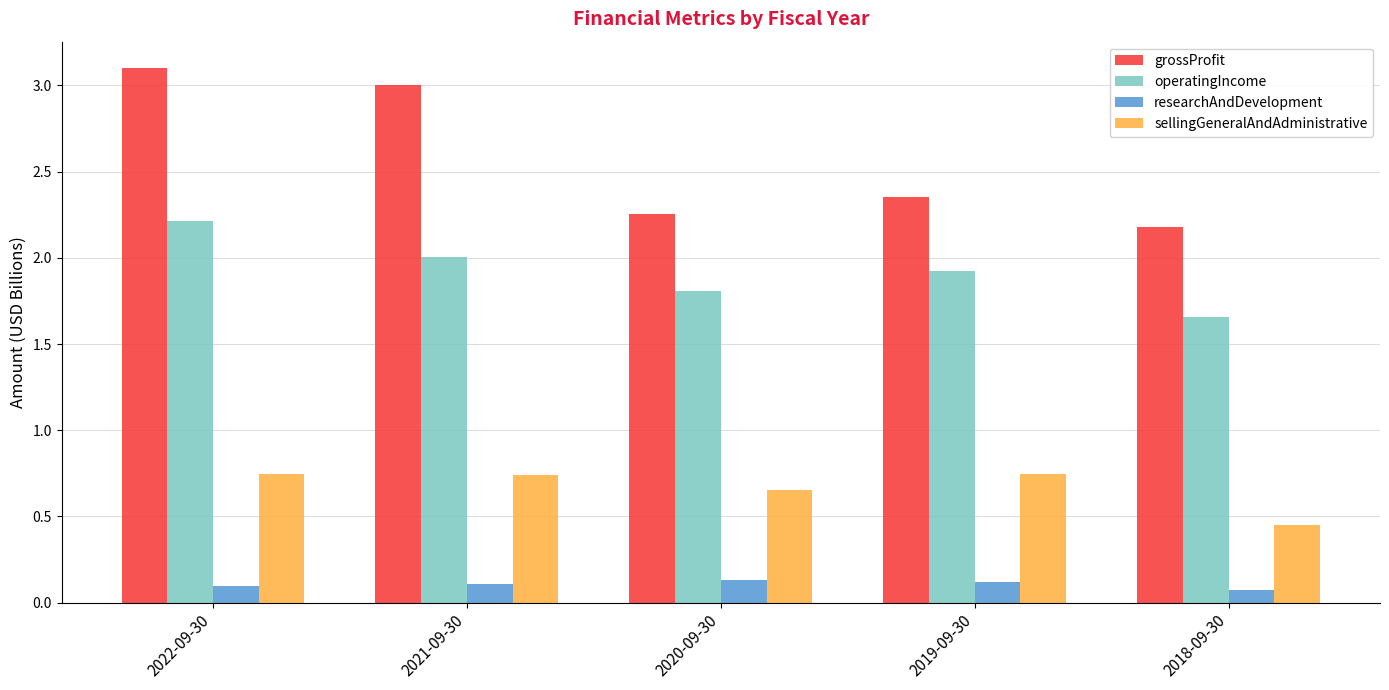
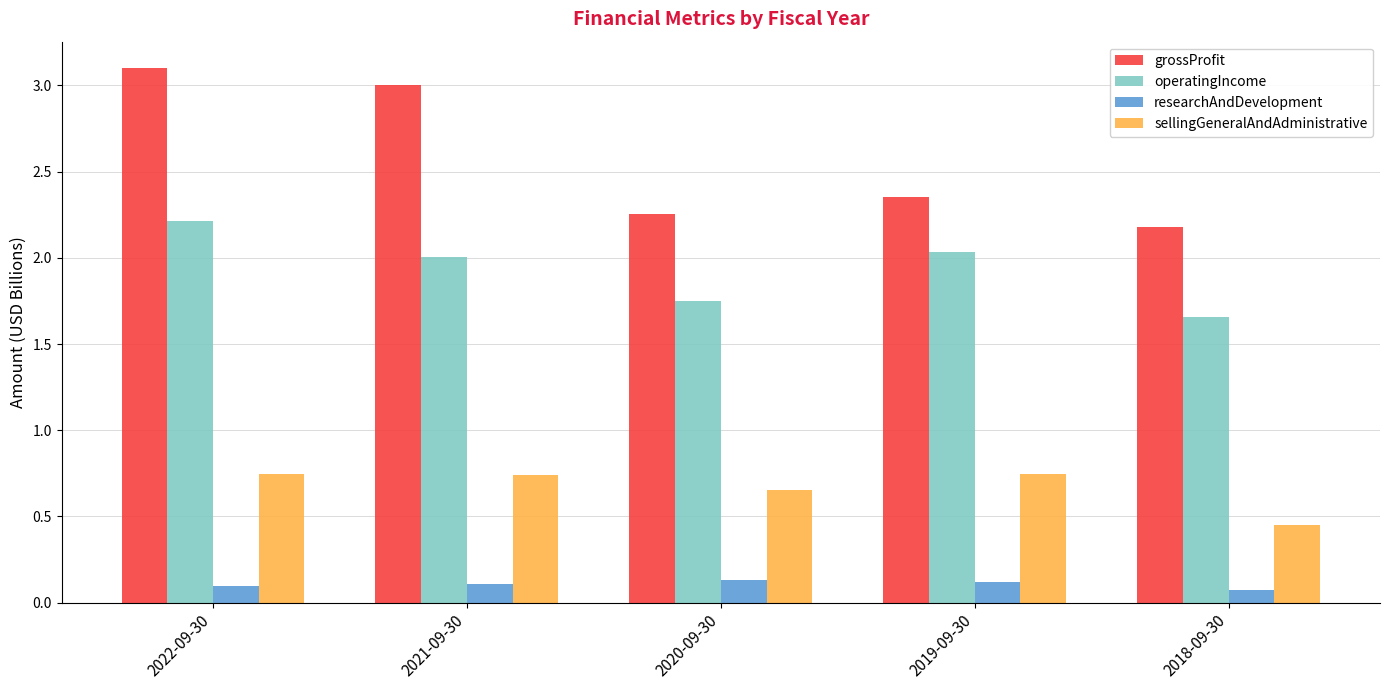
operatingIncome, 2020-09-30: 1.81 -> 1.75
operatingIncome, 2019-09-30: 1.93 -> 2.03
